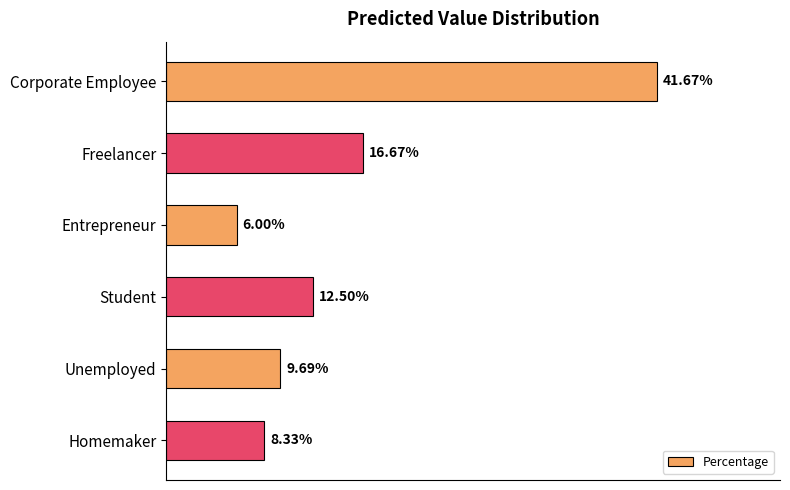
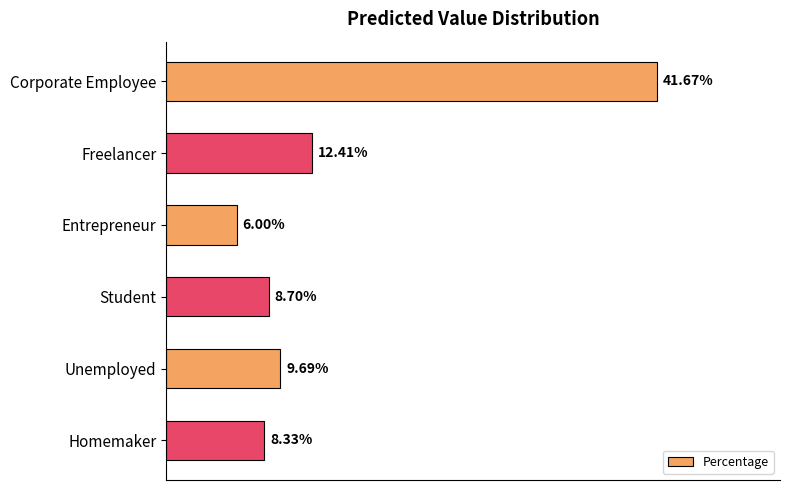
Freelancer: 16.67% -> 12.41%
Student: 12.50% -> 8.70%
